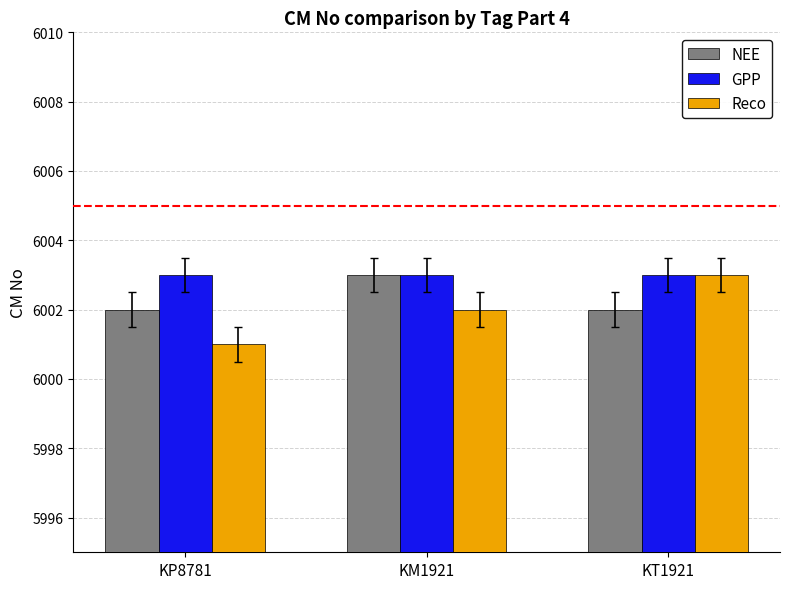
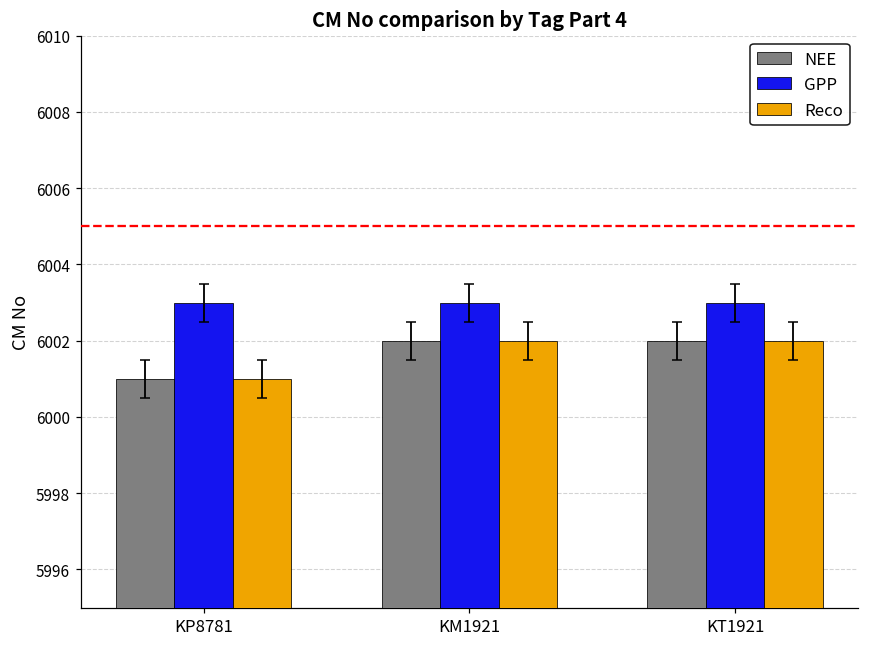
NEE, KP8781: 6002 -> 6001
NEE, KM1921: 6003 -> 6002
Reco, KT1921: 6003 -> 6002
